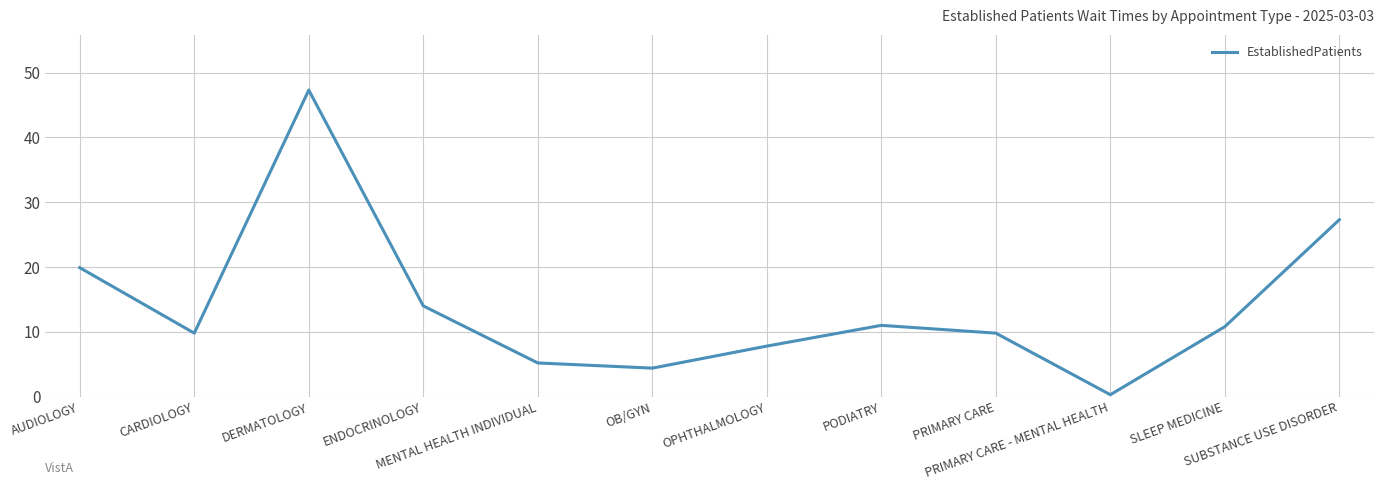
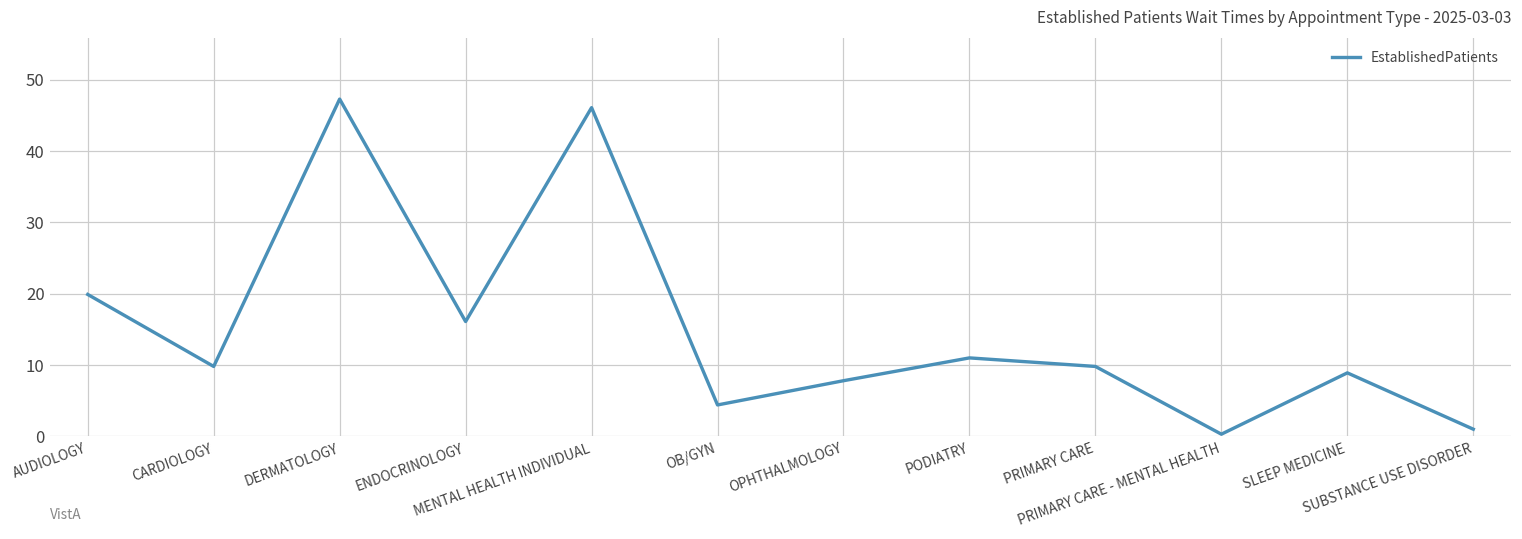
ENDOCRINOLOGY: 14 -> 16
MENTAL HEALTH INDIVIDUAL: 5 -> 46
SLEEP MEDICINE: 11 -> 9
SUBSTANCE USE DISORDER: 27 -> 1
